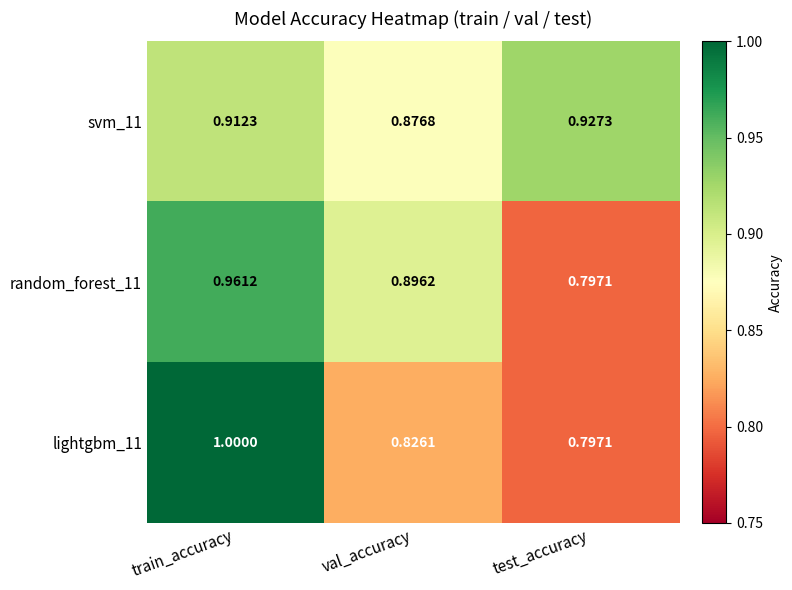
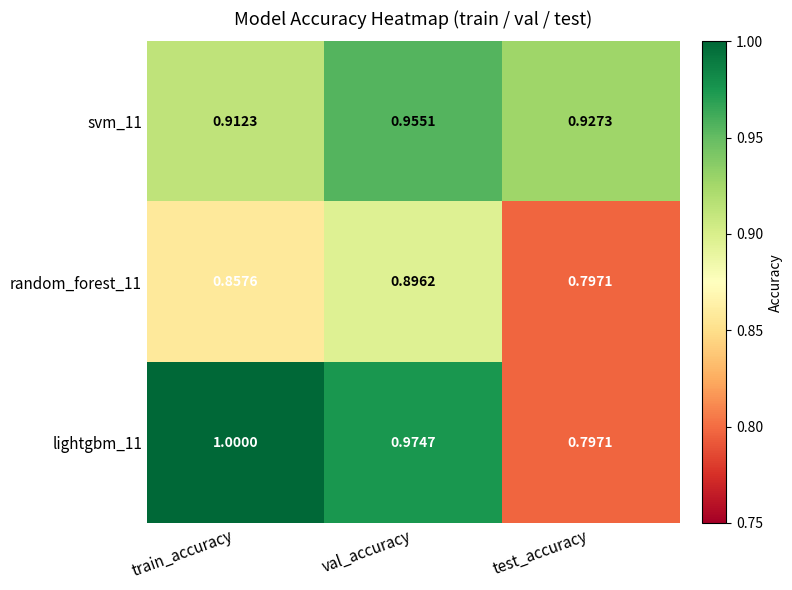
svm_11, val_accuracy: 0.8768 -> 0.9551
random_forest_11, train_accuracy: 0.9612 -> 0.8576
lightgbm_11, val_accuracy: 0.8261 -> 0.9747
